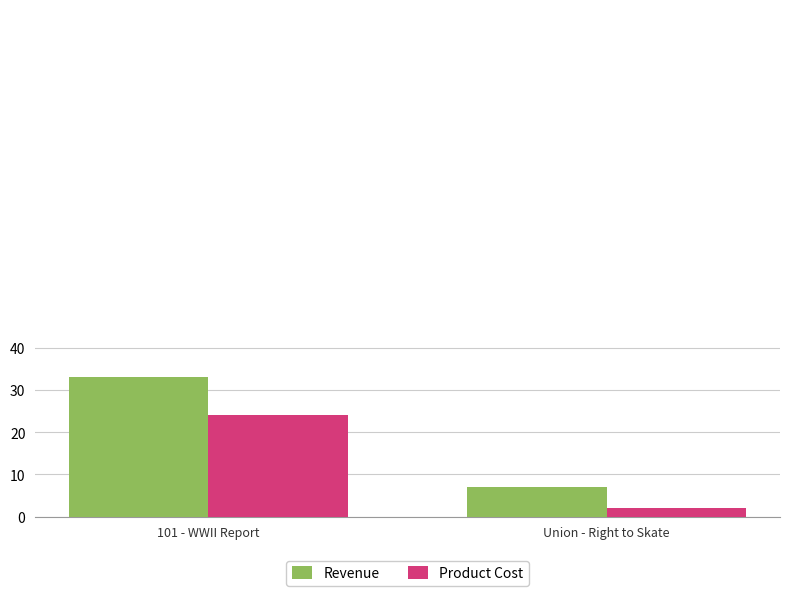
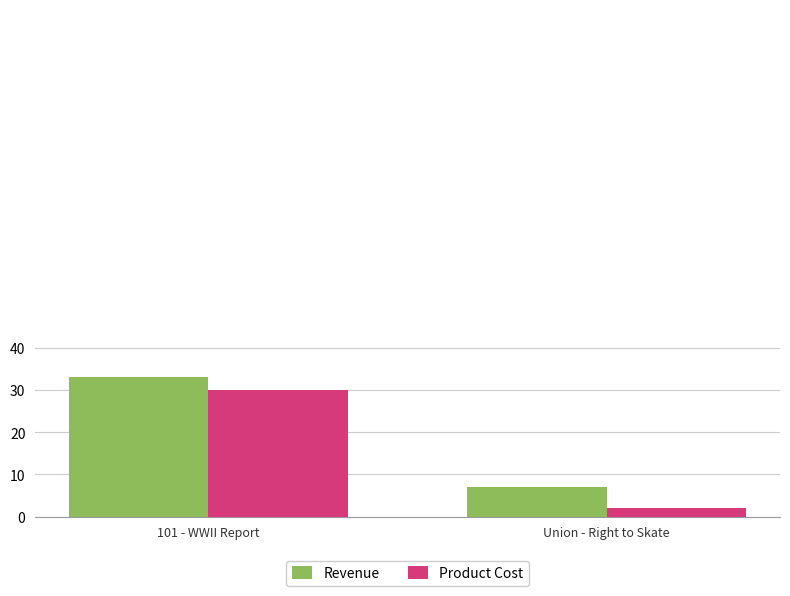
Product Cost, 101 - WWII Report: 24 -> 30
